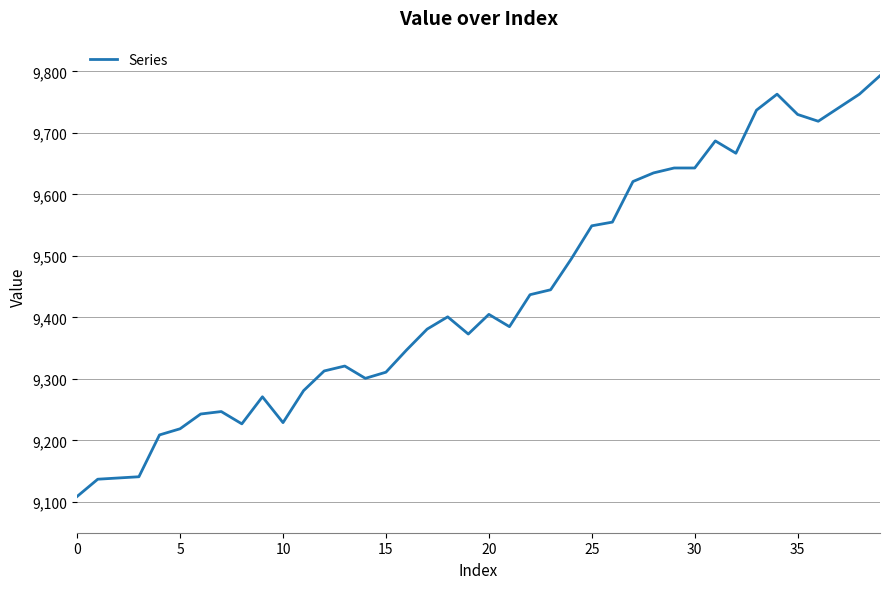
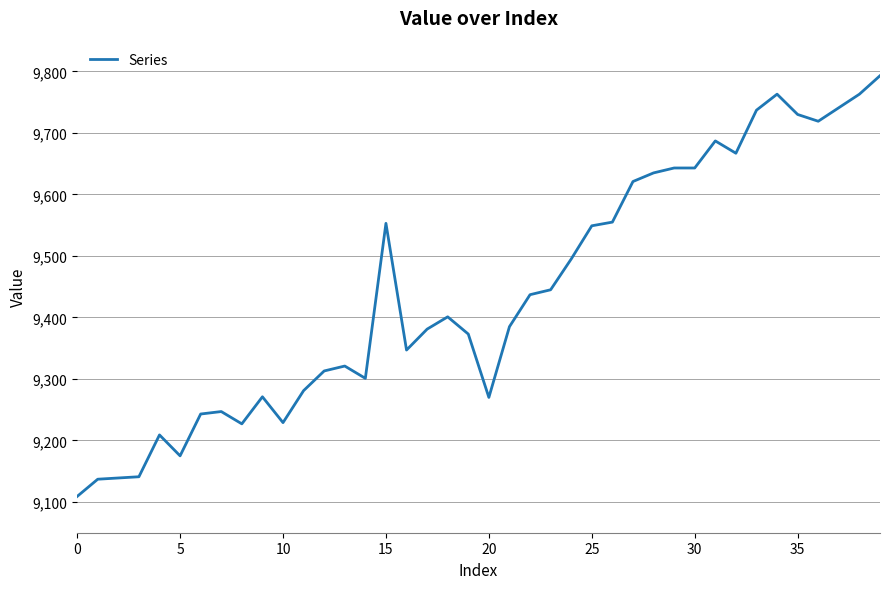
5: 9,220 -> 9,180
15: 9,310 -> 9,550
20: 9,410 -> 9,270
